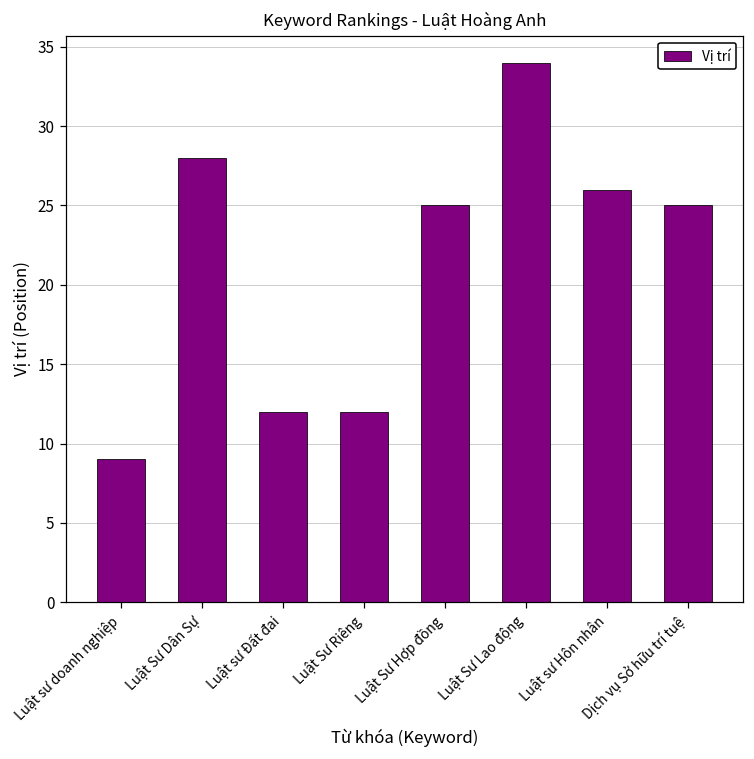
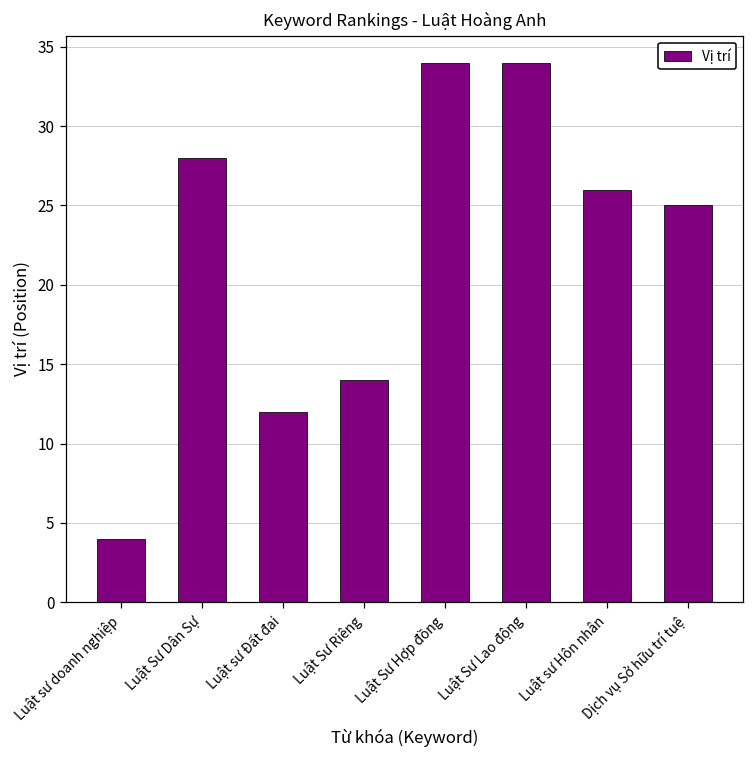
Luật sư doanh nghiệp: 9 -> 4
Luật Sư Riêng: 12 -> 14
Luật Sư Hợp đồng: 25 -> 34
